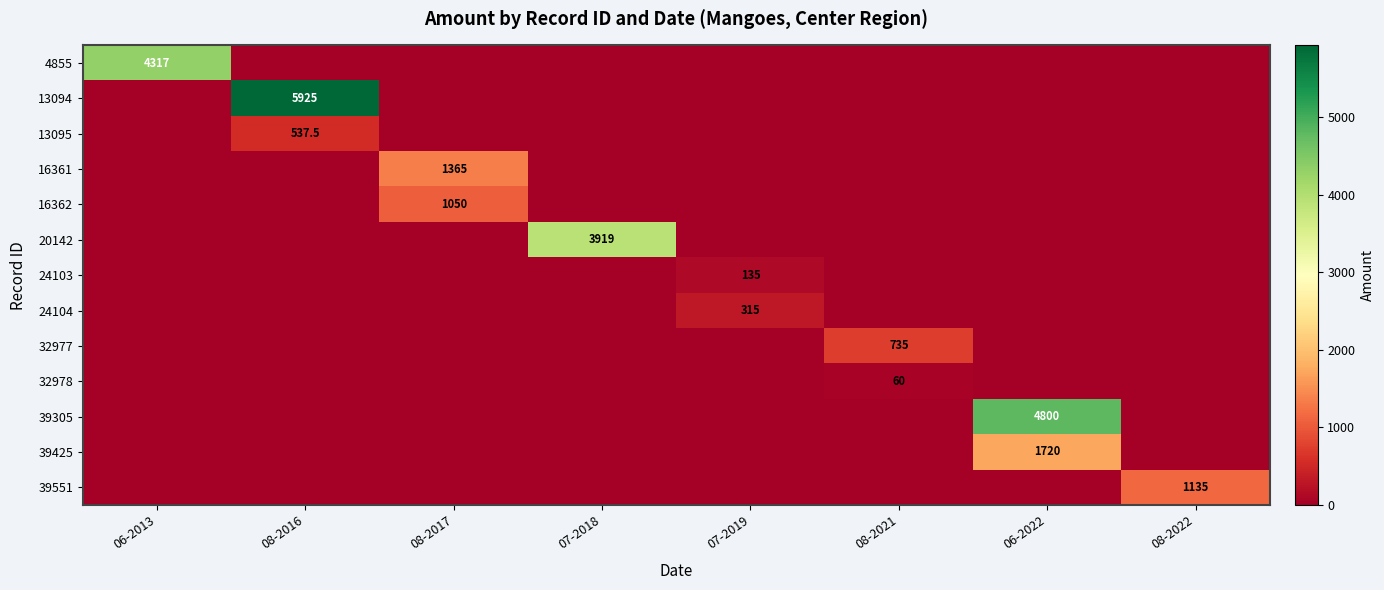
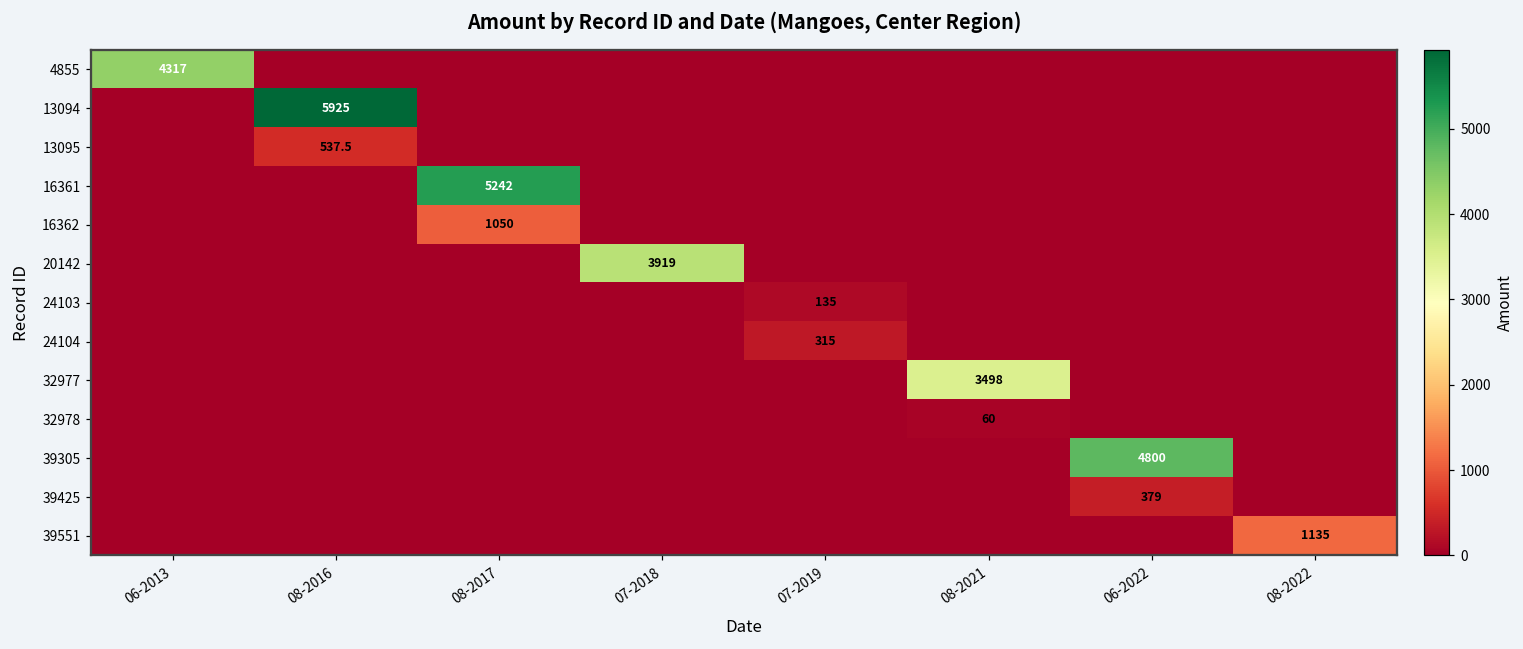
16361, 08-2017: 1365 -> 5242
32977, 08-2021: 735 -> 3498
39425, 06-2022: 1720 -> 379
